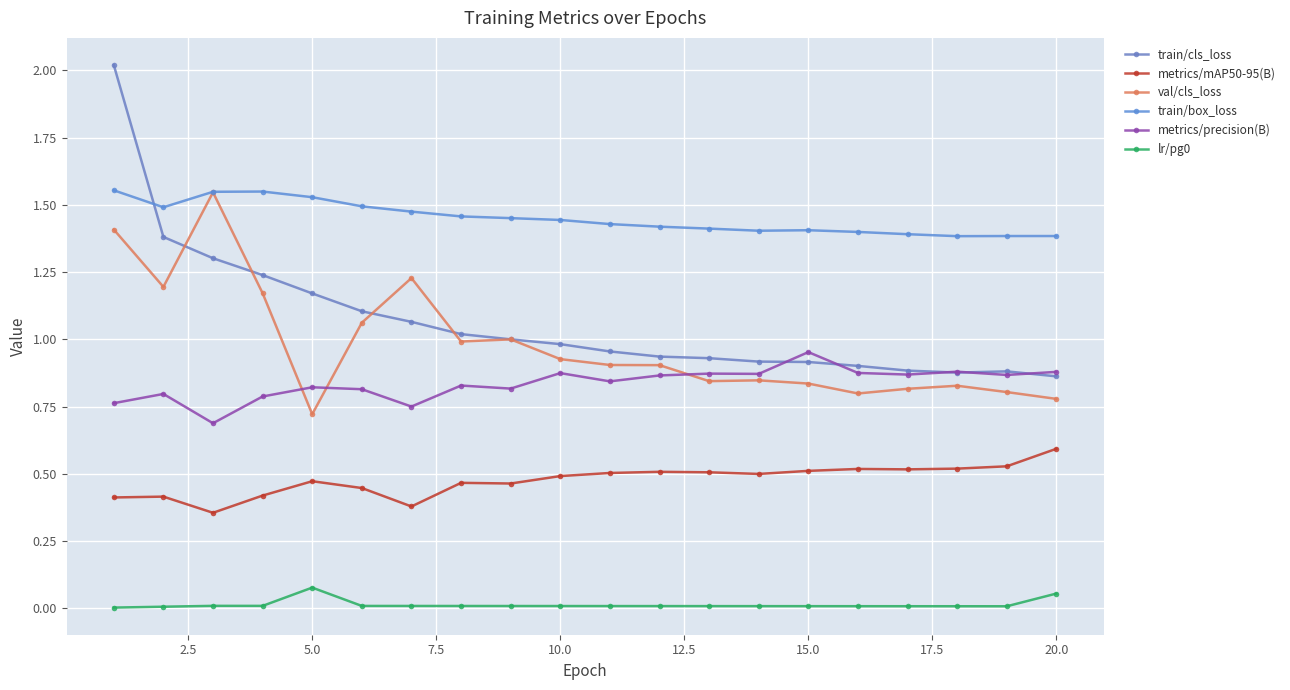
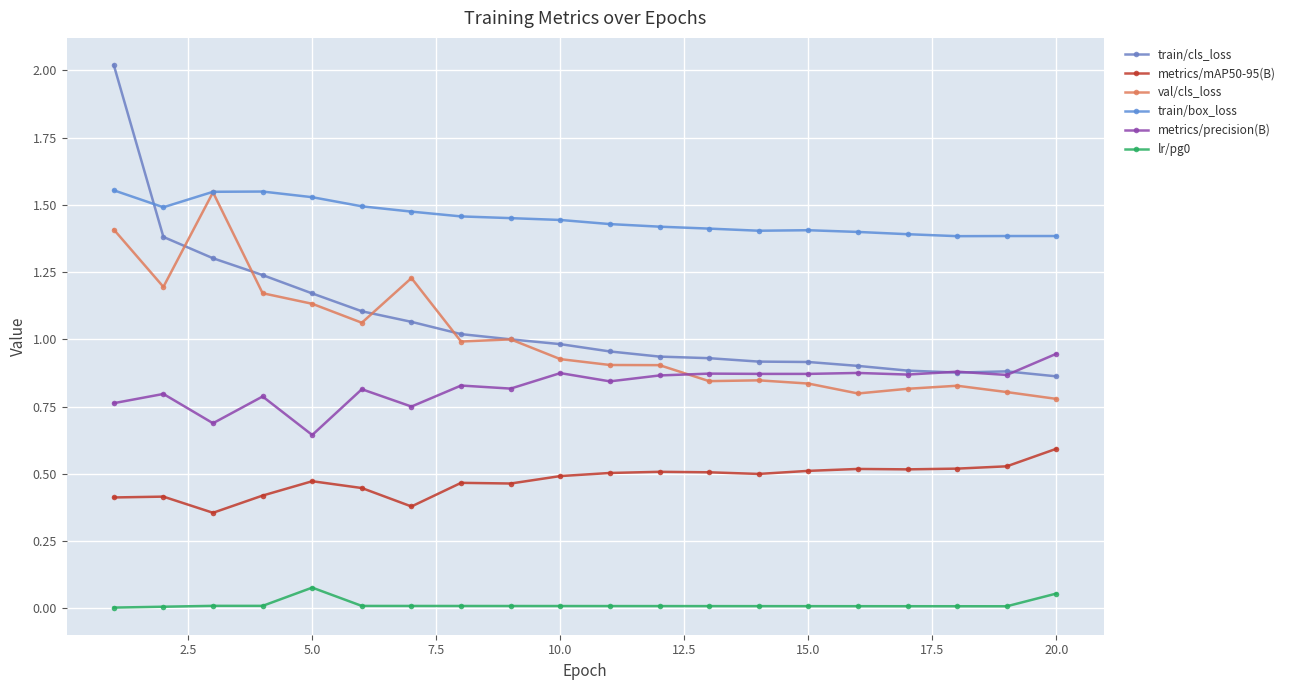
val/cls_loss, 5.0: 0.72 -> 1.13
metrics/precision(B), 5.0: 0.82 -> 0.64
metrics/precision(B), 15.0: 0.95 -> 0.87
metrics/precision(B), 20.0: 0.88 -> 0.95
